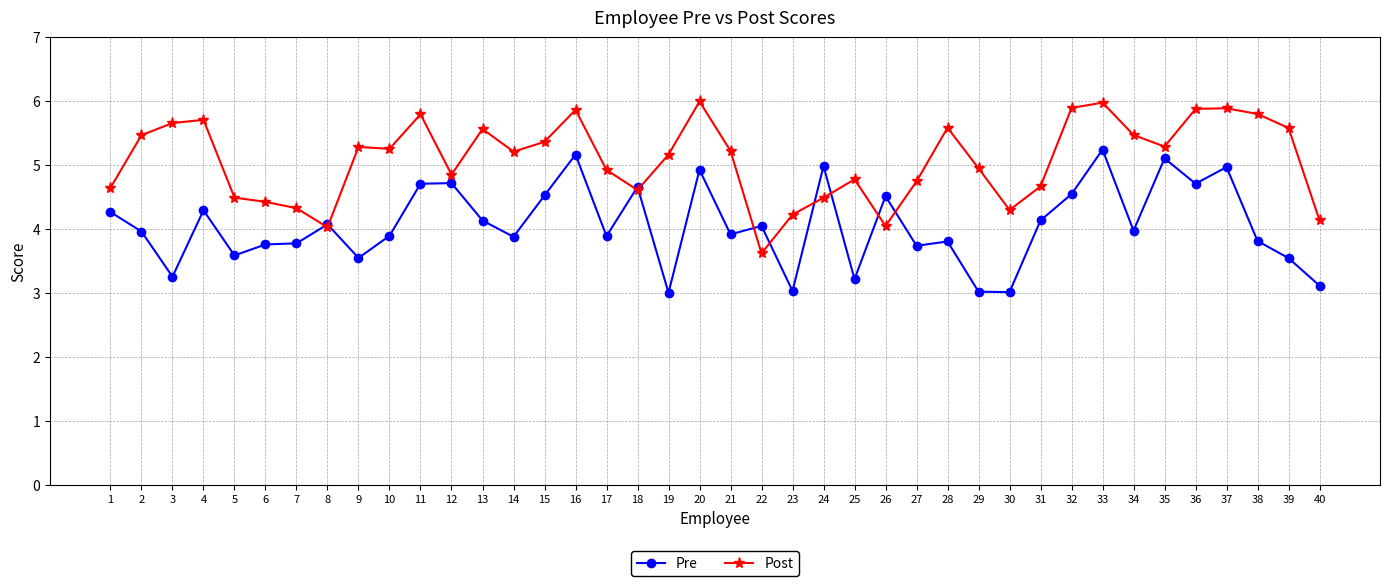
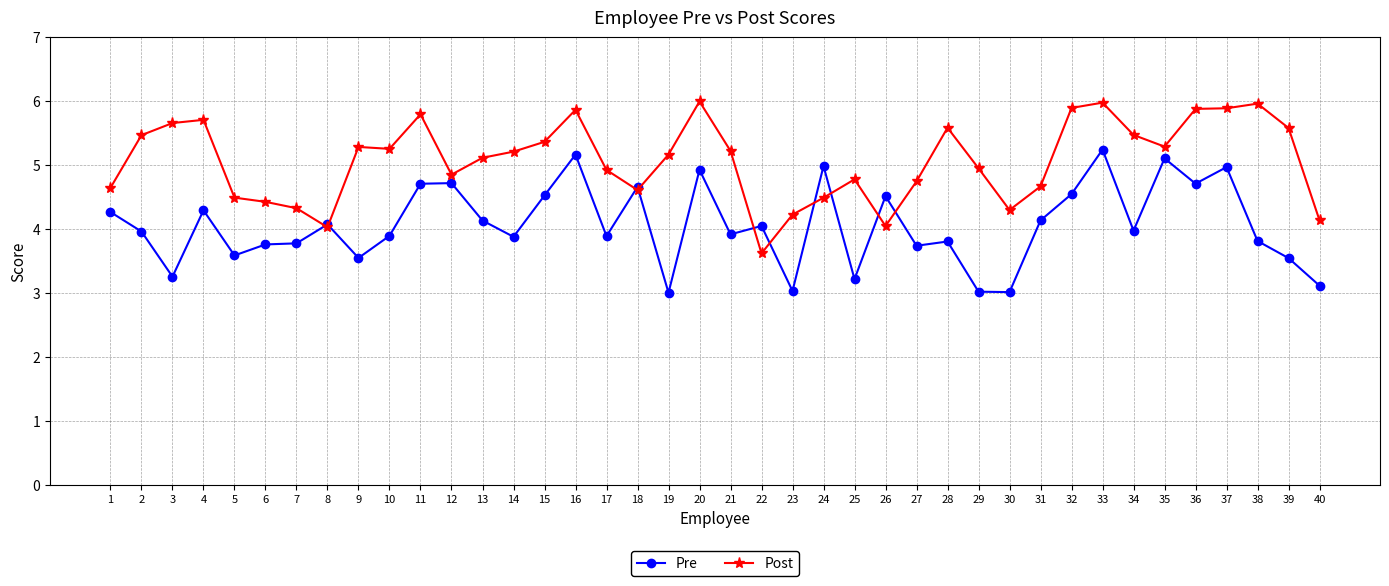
Post, 13: 5.6 -> 5.1
Post, 38: 5.8 -> 6.0
